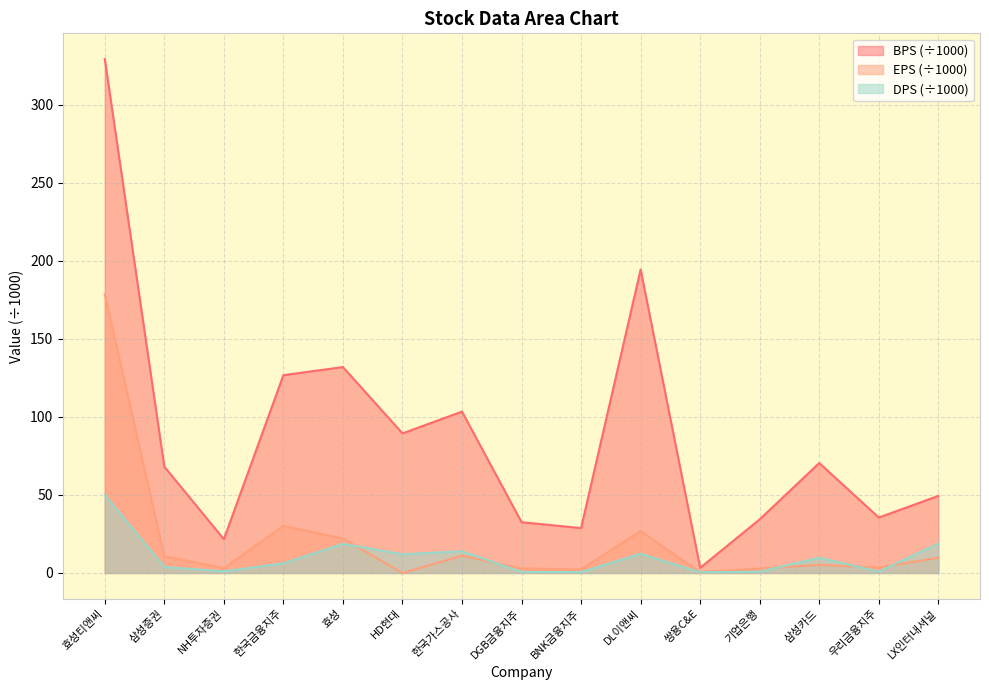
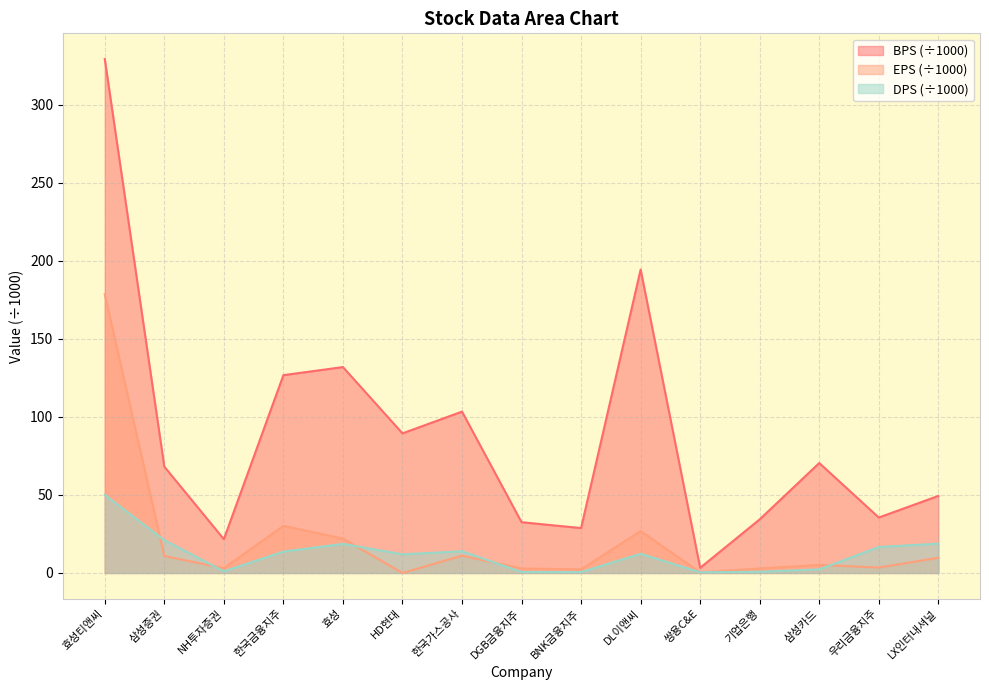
DPS (÷1000), 삼성증권: 4 -> 21
DPS (÷1000), 한국금융지주: 6 -> 14
DPS (÷1000), 삼성카드: 10 -> 2
DPS (÷1000), 우리금융지주: 1 -> 17
